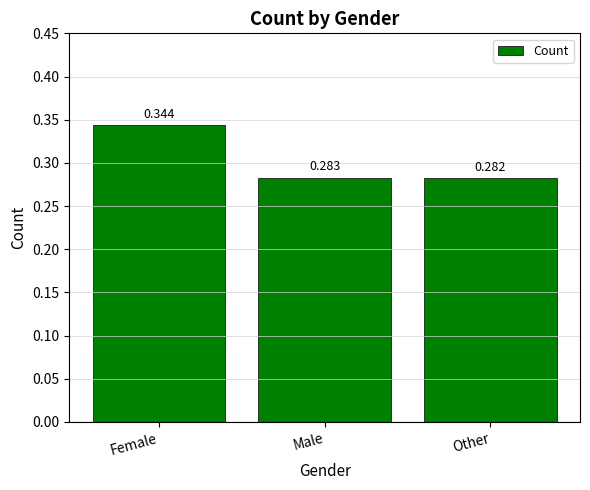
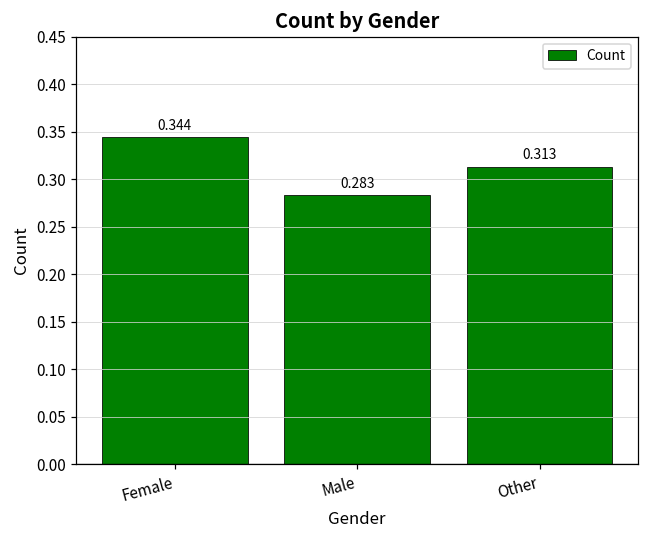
Other: 0.282 -> 0.313
